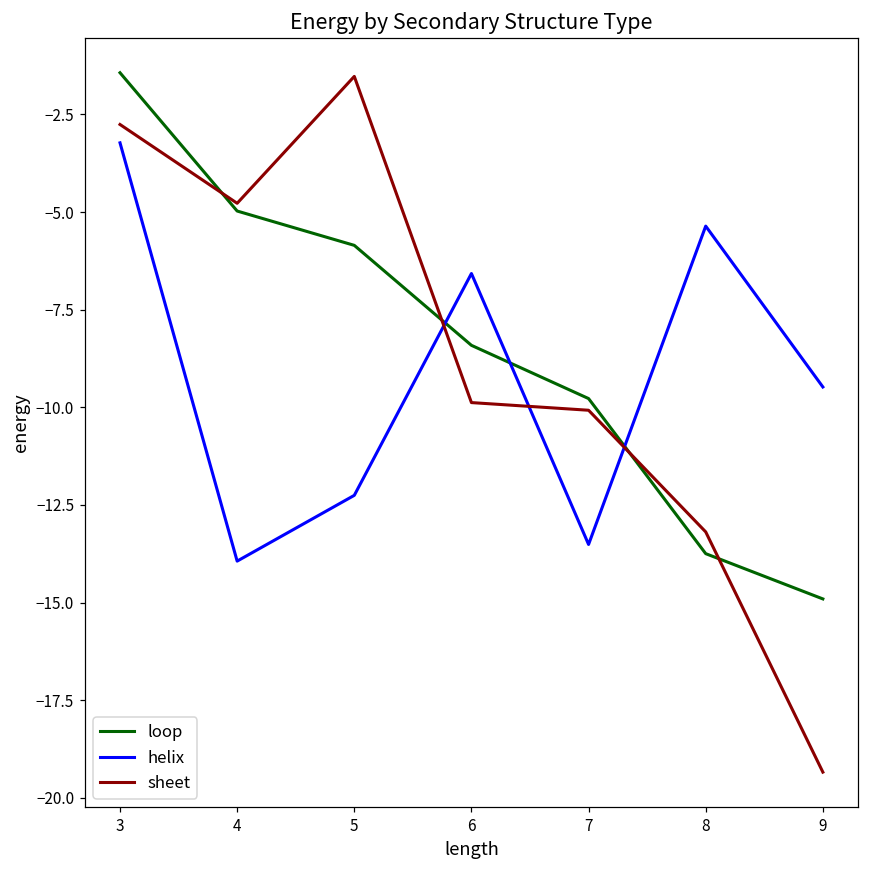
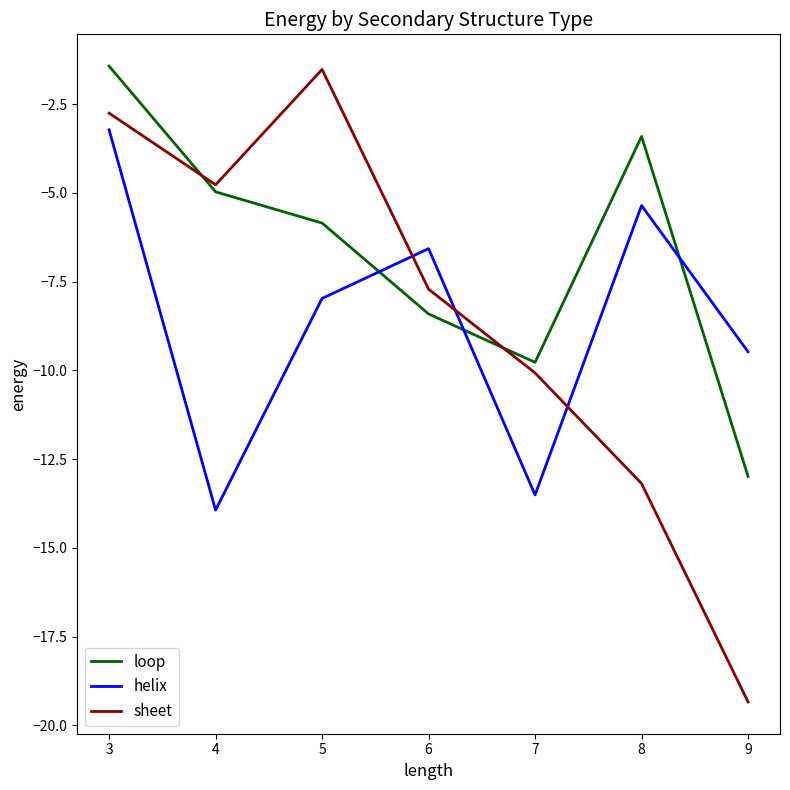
helix, 5: -12.3 -> -8.0
sheet, 6: -9.9 -> -7.7
loop, 8: -13.7 -> -3.4
loop, 9: -14.9 -> -13.0
